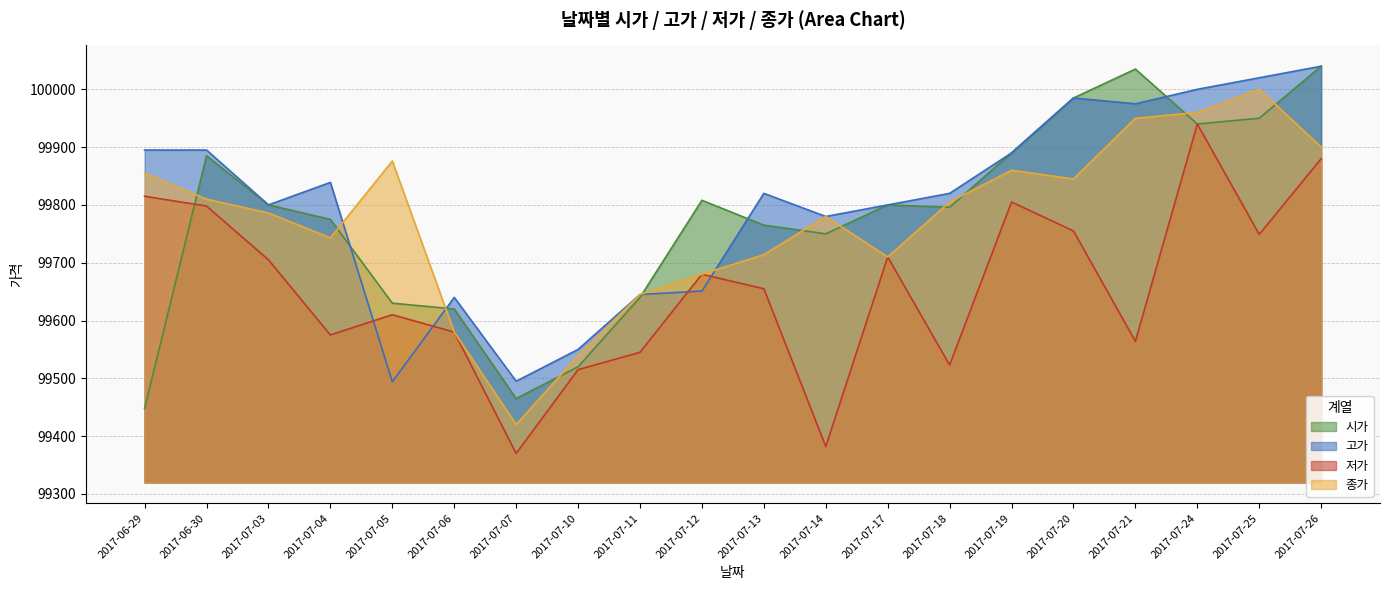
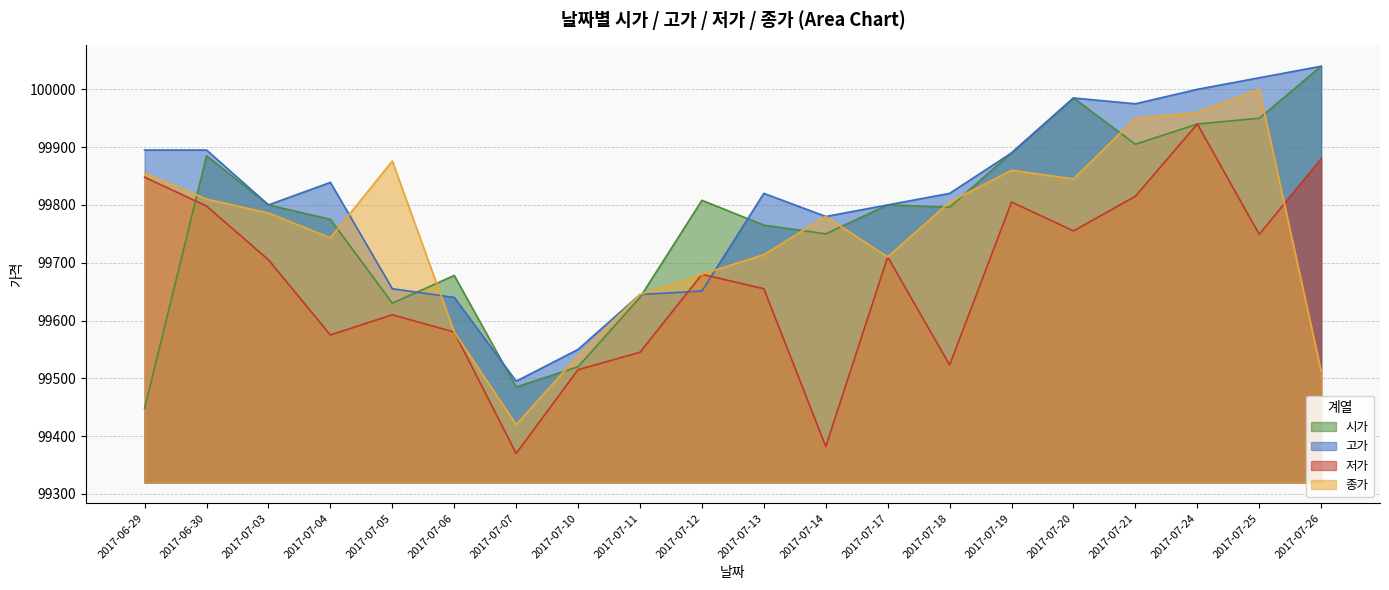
저가, 2017-06-29: 99820 -> 99850
고가, 2017-07-05: 99490 -> 99660
시가, 2017-07-06: 99620 -> 99680
시가, 2017-07-07: 99470 -> 99490
시가, 2017-07-21: 100040 -> 99910
저가, 2017-07-21: 99560 -> 99820
종가, 2017-07-26: 99900 -> 99510
